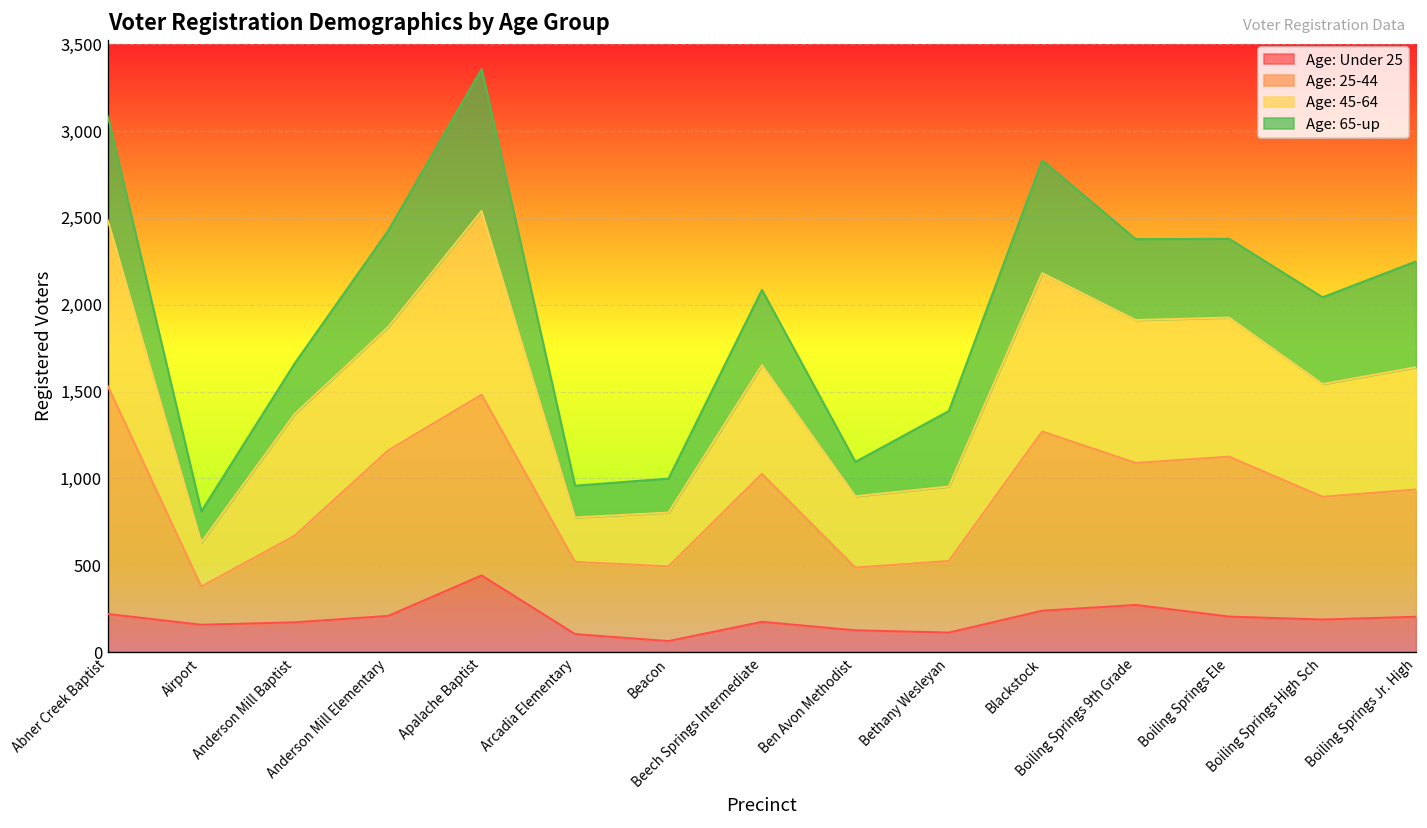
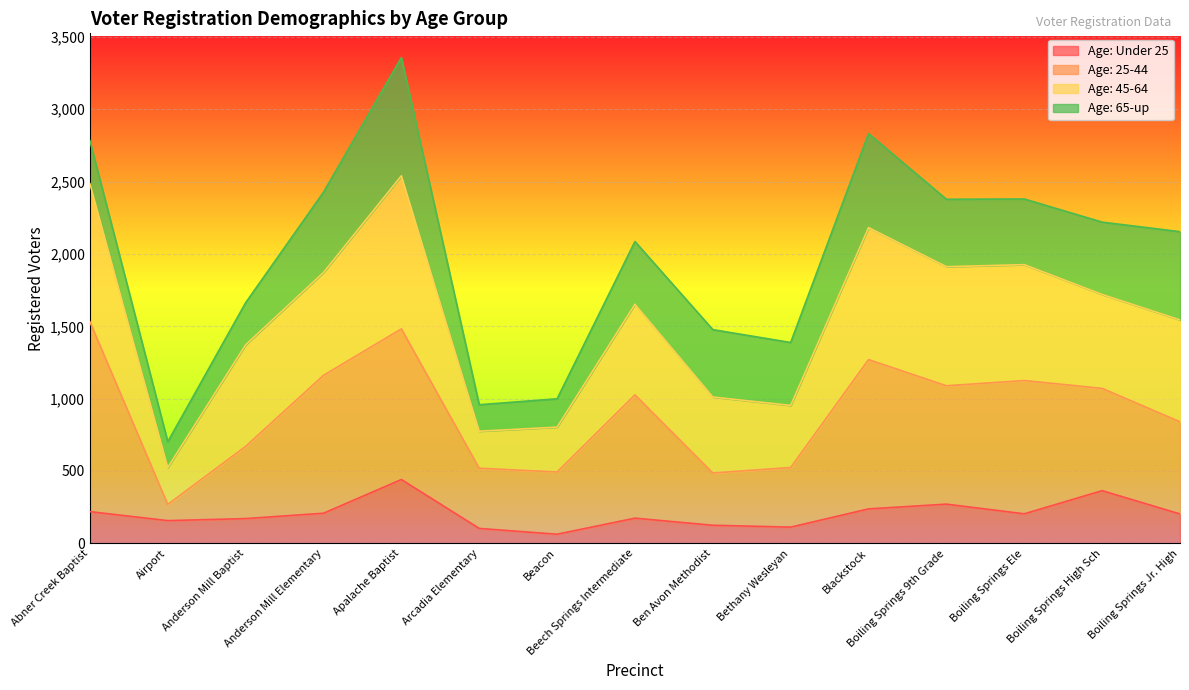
Age: 65-up, Abner Creek Baptist: 600 -> 300
Age: 25-44, Airport: 220 -> 110
Age: 45-64, Ben Avon Methodist: 410 -> 530
Age: 65-up, Ben Avon Methodist: 200 -> 470
Age: Under 25, Boiling Springs High Sch: 190 -> 360
Age: 25-44, Boiling Springs Jr. High: 730 -> 640
